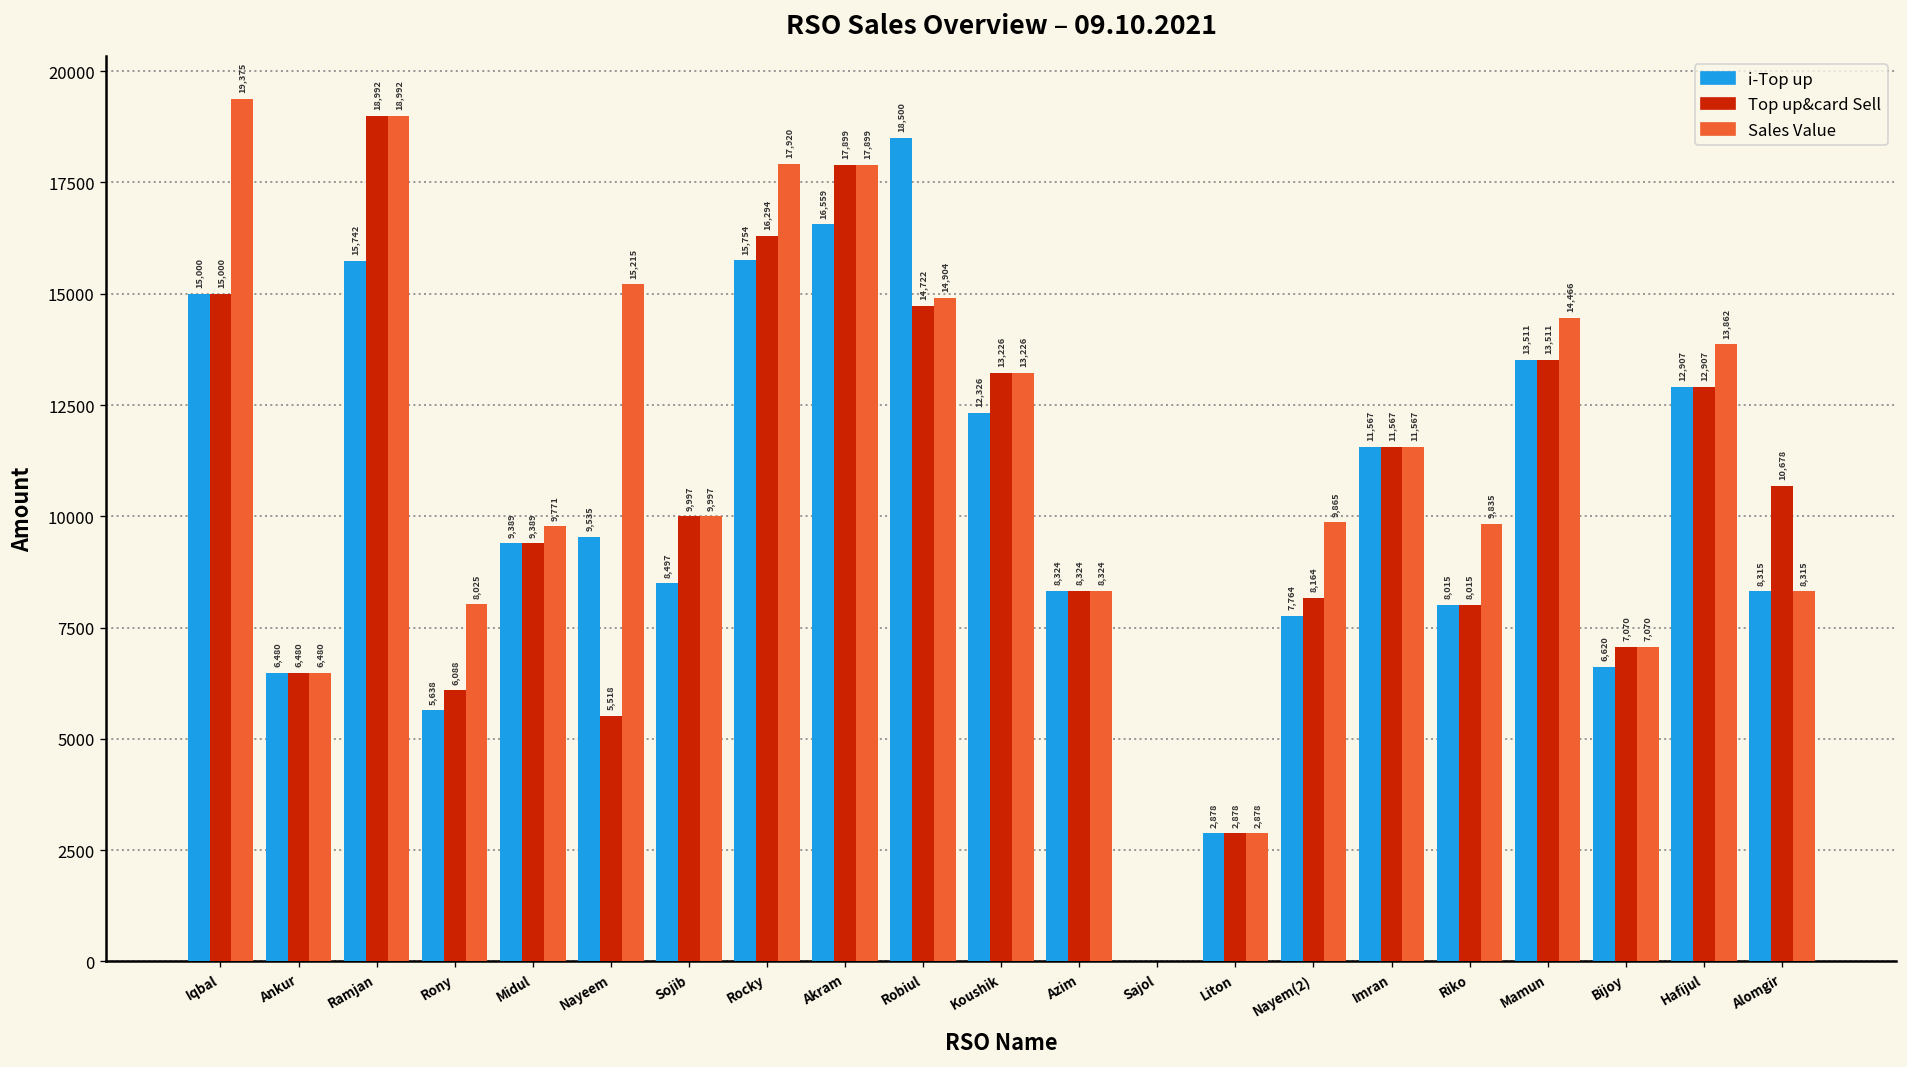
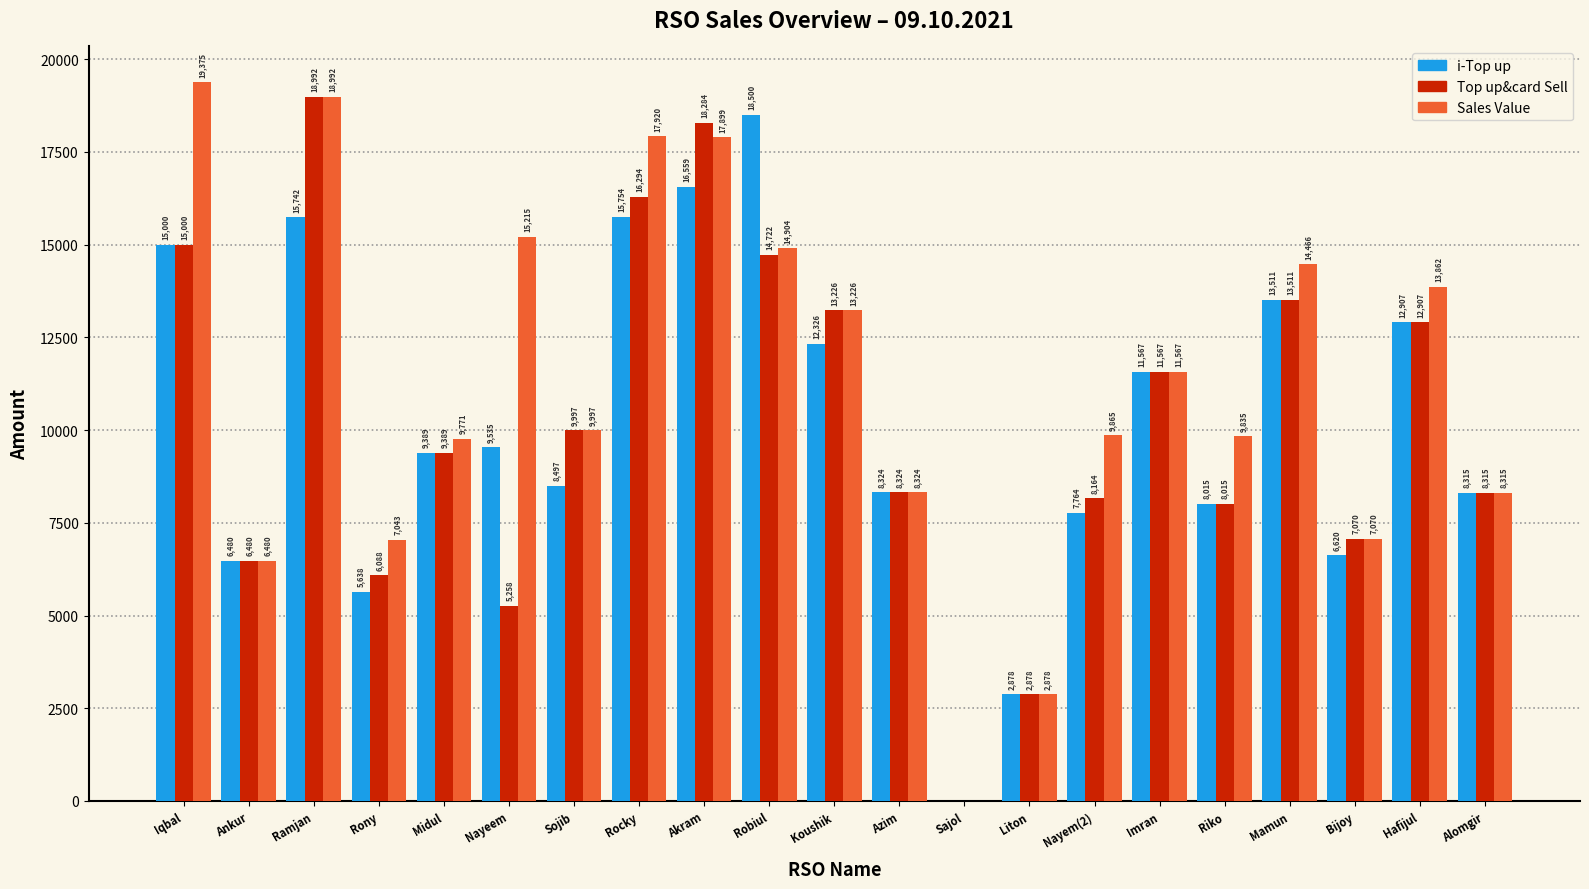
Sales Value, Rony: 8,025 -> 7,043
Top up&card Sell, Nayeem: 5,518 -> 5,258
Top up&card Sell, Akram: 17,899 -> 18,284
Top up&card Sell, Alomgir: 10,678 -> 8,315
